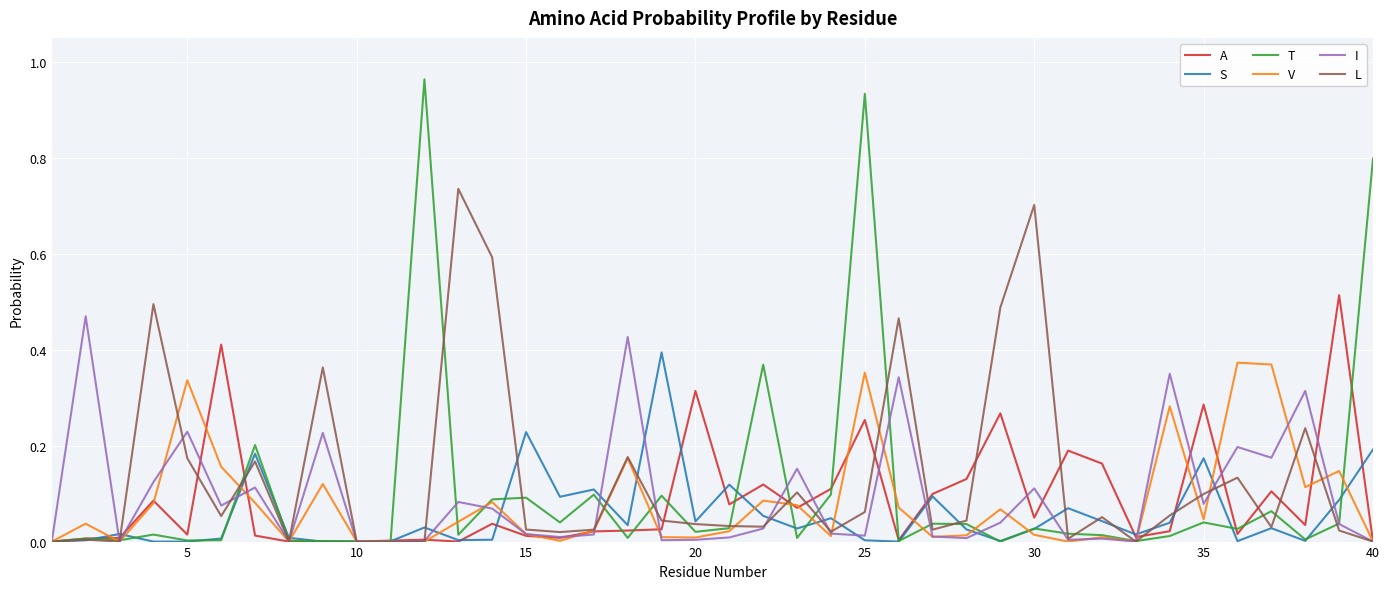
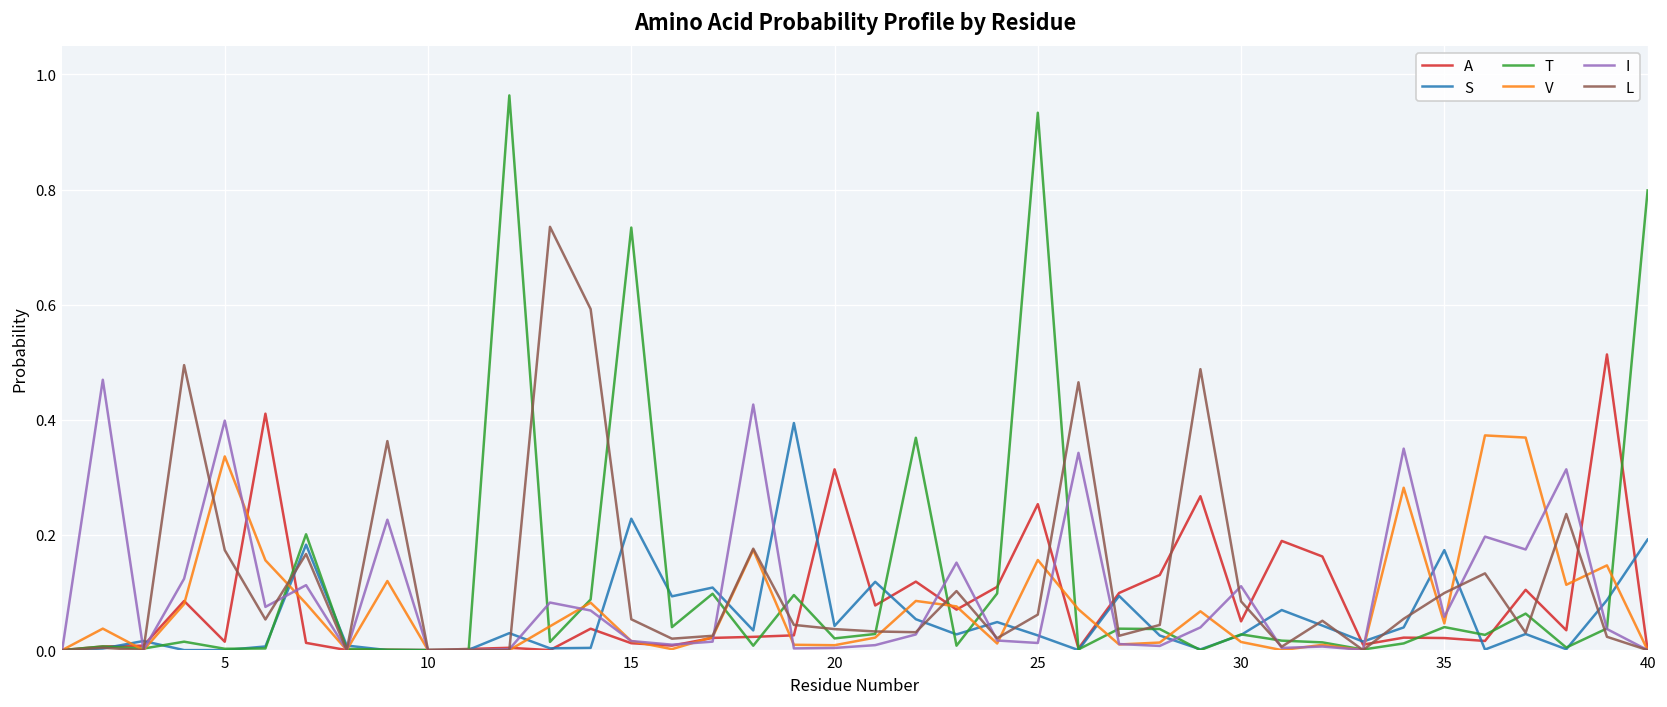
I, 5: 0.23 -> 0.40
T, 15: 0.09 -> 0.73
L, 15: 0.03 -> 0.05
S, 25: 0.00 -> 0.03
V, 25: 0.35 -> 0.16
L, 30: 0.70 -> 0.08
A, 35: 0.29 -> 0.02
I, 35: 0.08 -> 0.06
